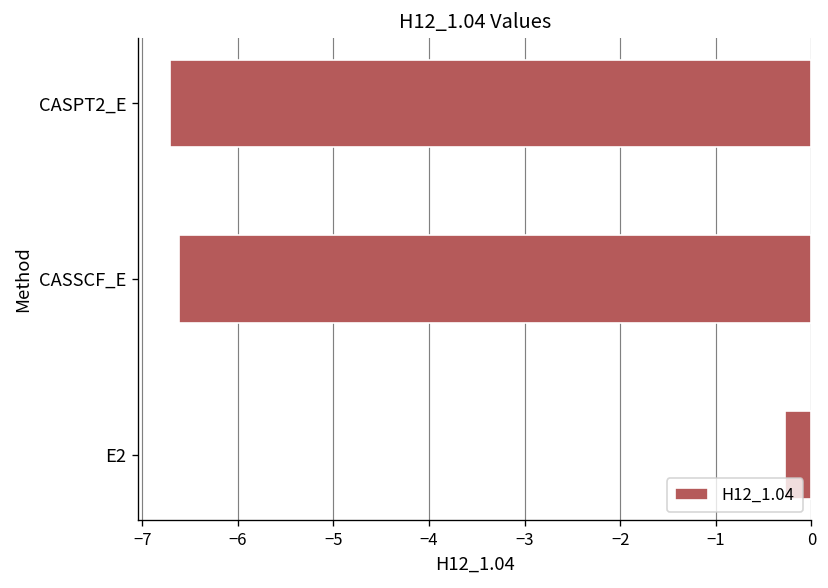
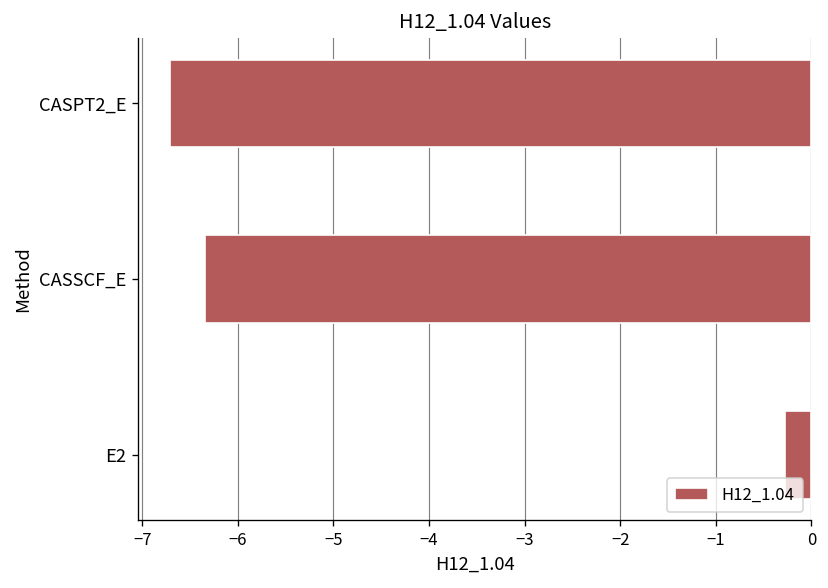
CASSCF_E: -6.6 -> -6.3
